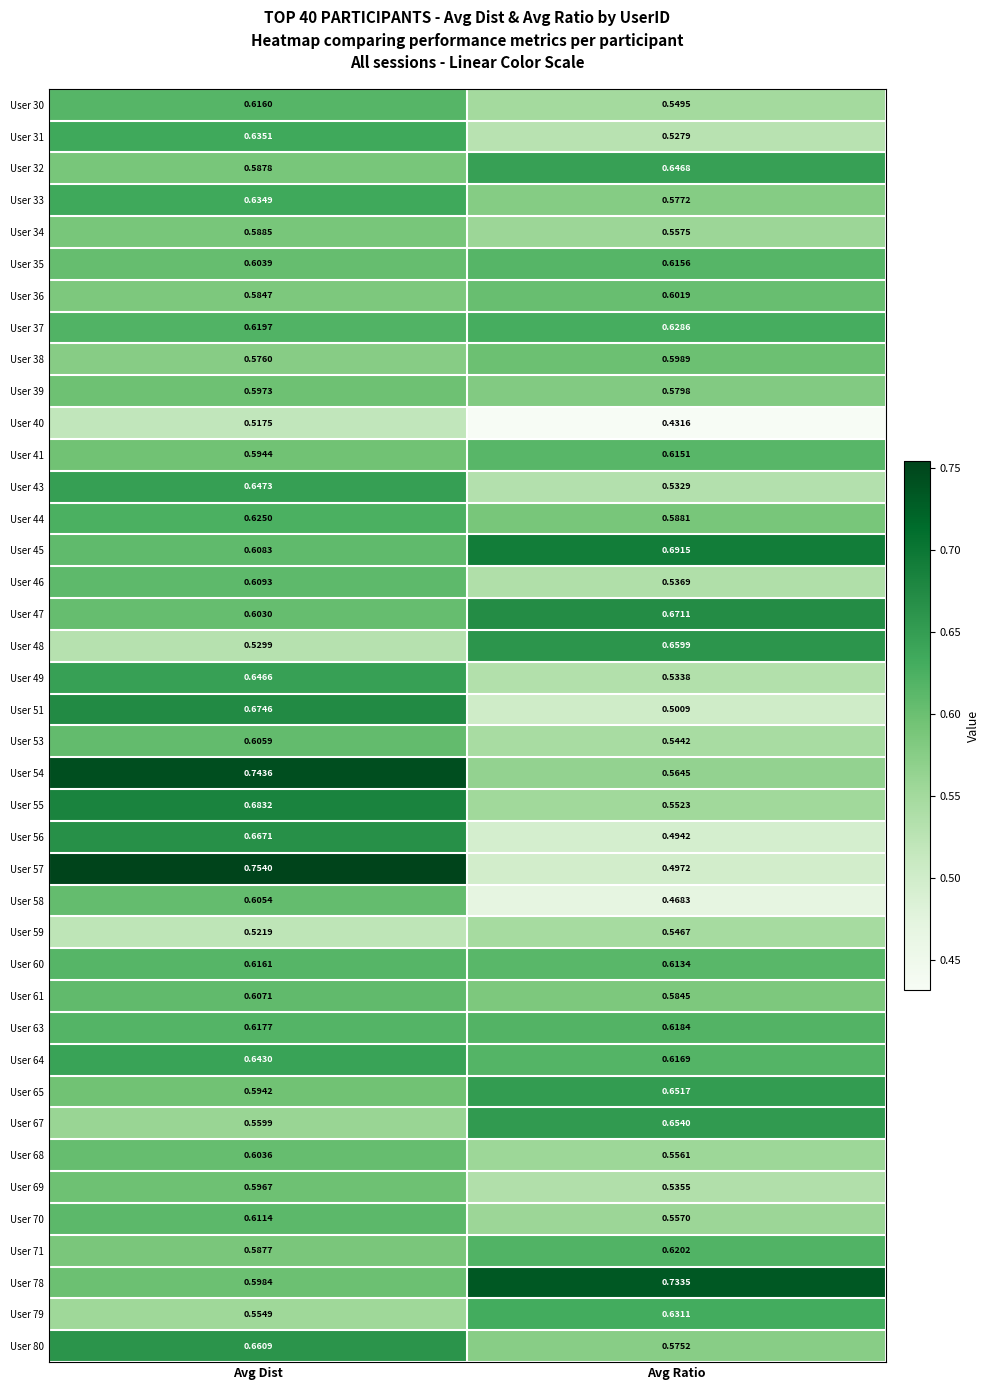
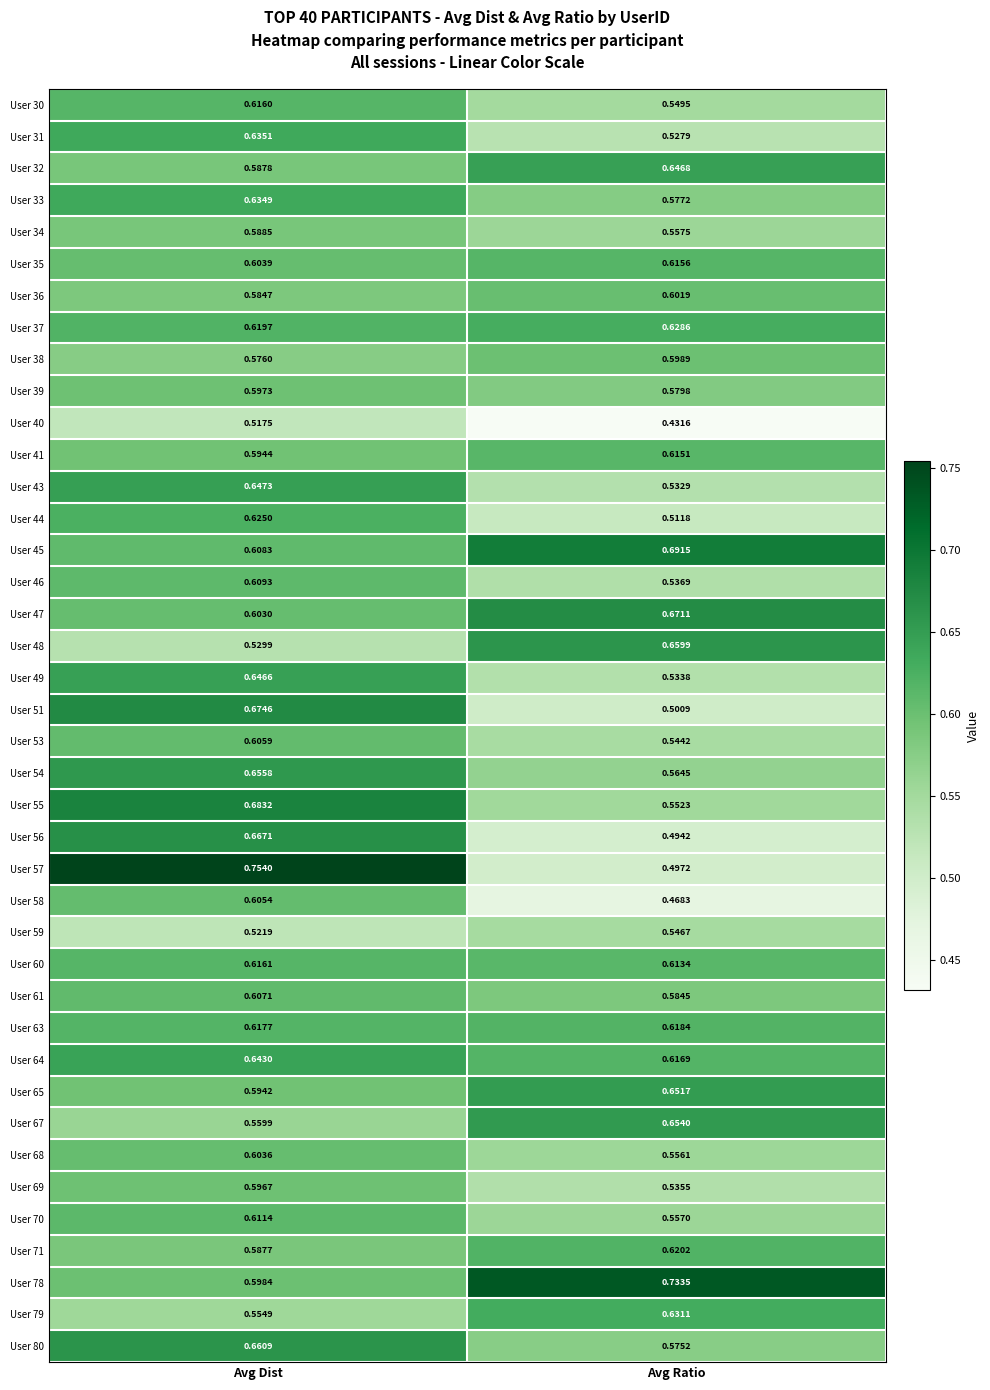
User 44, Avg Ratio: 0.5881 -> 0.5118
User 54, Avg Dist: 0.7436 -> 0.6558
